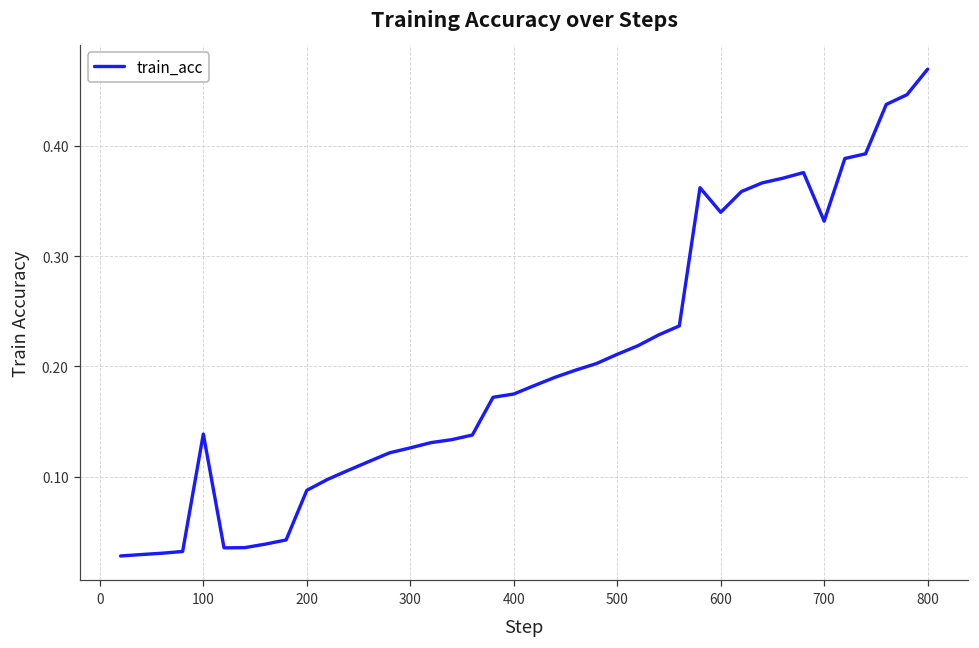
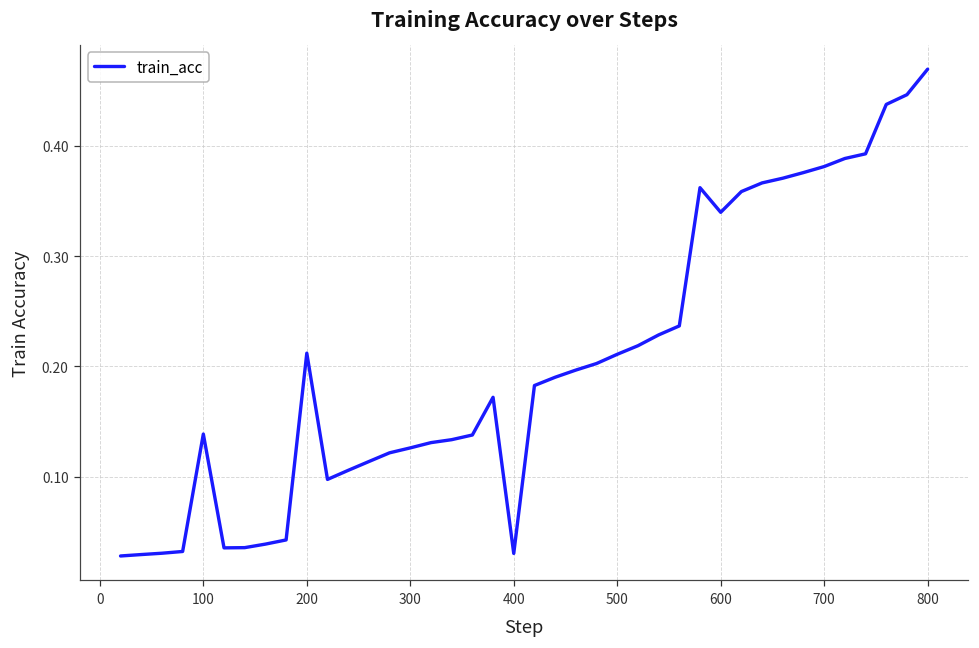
200: 0.088 -> 0.212
400: 0.175 -> 0.030
700: 0.332 -> 0.381
